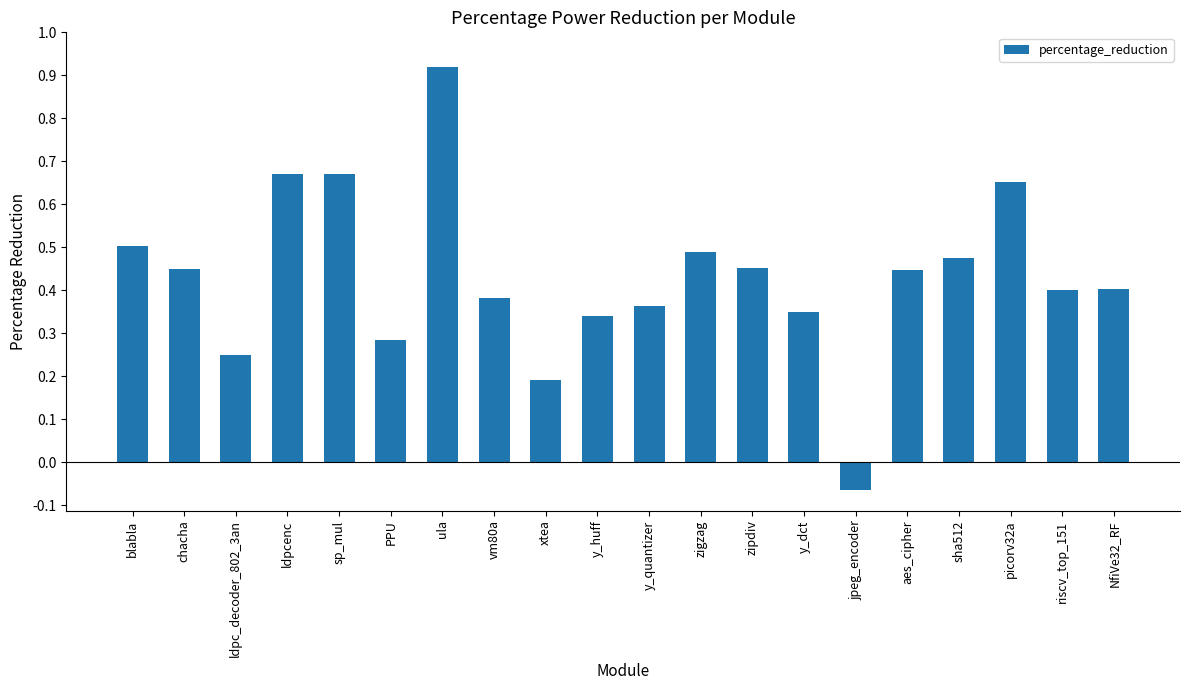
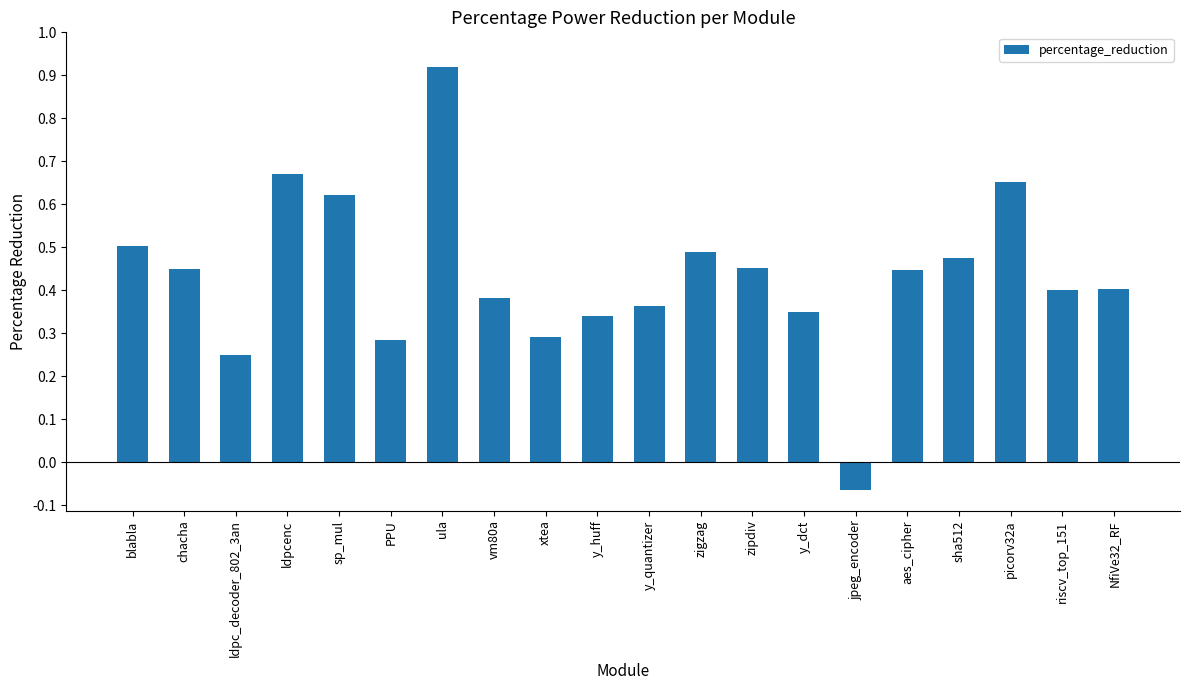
sp_mul: 0.67 -> 0.62
xtea: 0.19 -> 0.29
